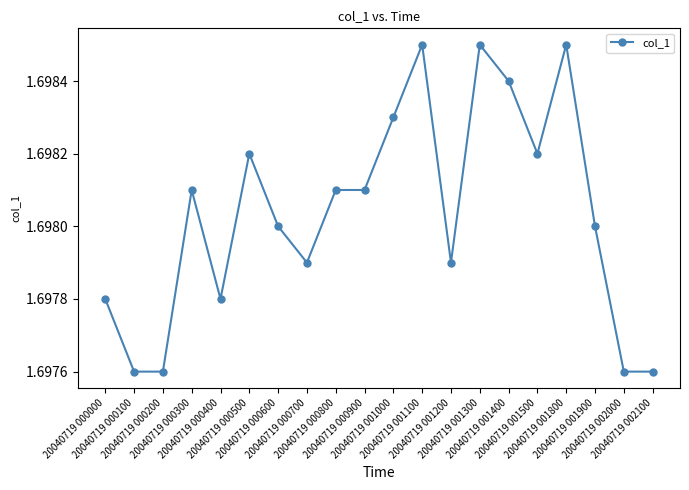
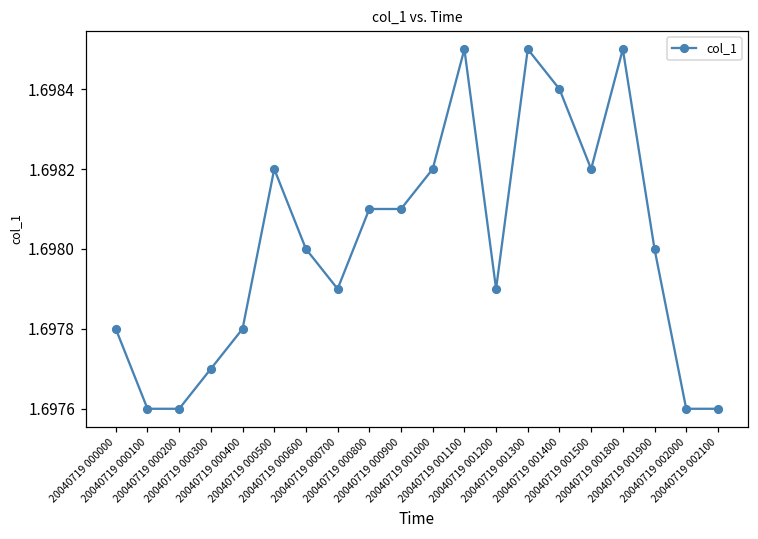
20040719 000300: 1.6981 -> 1.6977
20040719 001000: 1.6983 -> 1.6982
